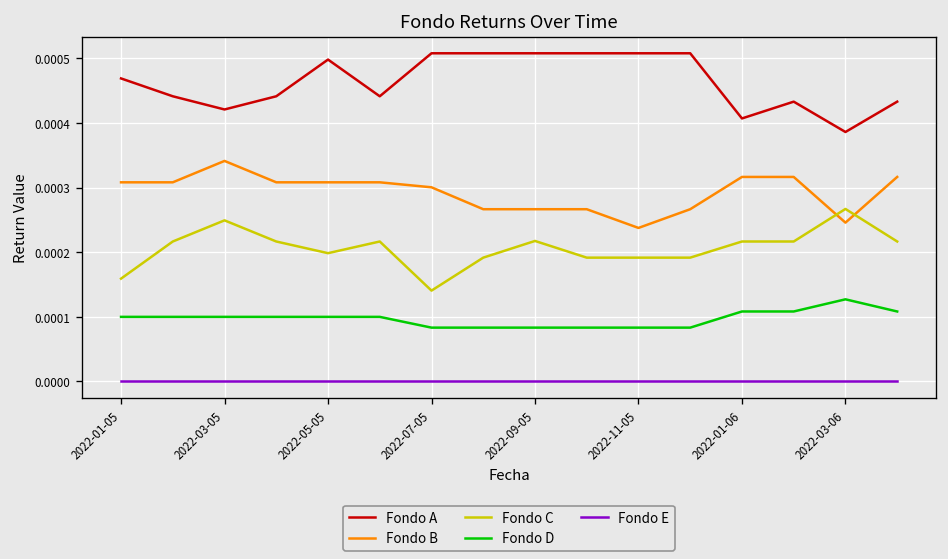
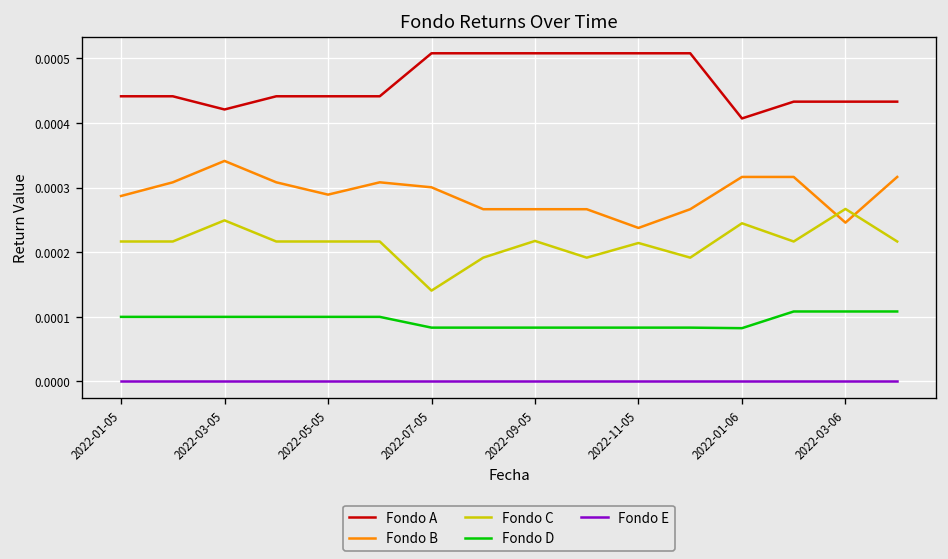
Fondo A, 2022-01-05: 0.00047 -> 0.00044
Fondo B, 2022-01-05: 0.00031 -> 0.00029
Fondo C, 2022-01-05: 0.00016 -> 0.00022
Fondo A, 2022-05-05: 0.00050 -> 0.00044
Fondo B, 2022-05-05: 0.00031 -> 0.00029
Fondo C, 2022-05-05: 0.00020 -> 0.00022
Fondo C, 2022-11-05: 0.00019 -> 0.00021
Fondo C, 2022-01-06: 0.00022 -> 0.00024
Fondo D, 2022-01-06: 0.00011 -> 0.00008
Fondo A, 2022-03-06: 0.00039 -> 0.00043
Fondo D, 2022-03-06: 0.00013 -> 0.00011
